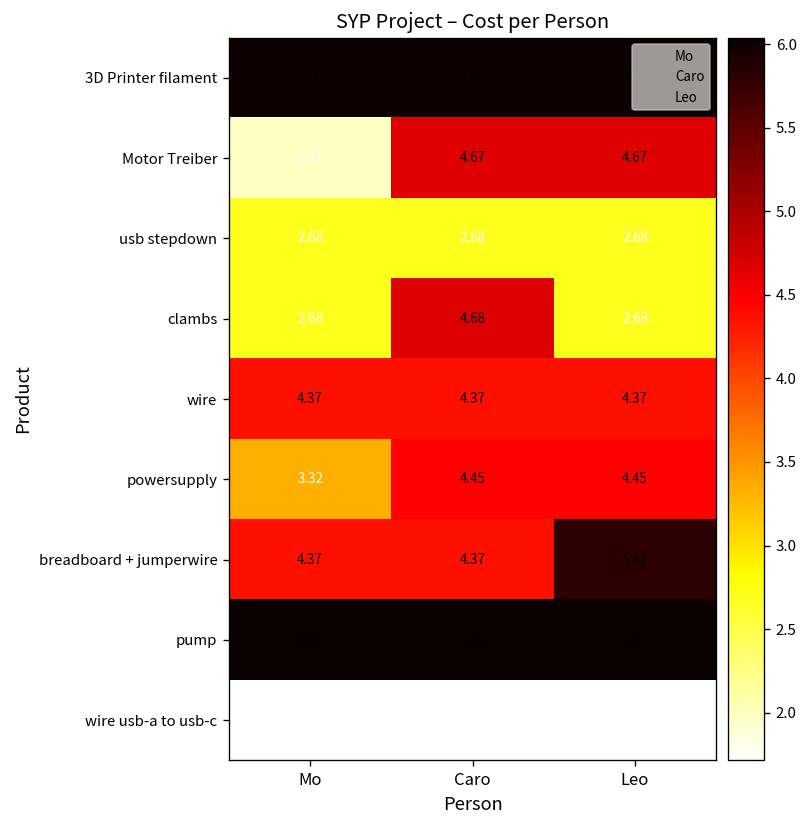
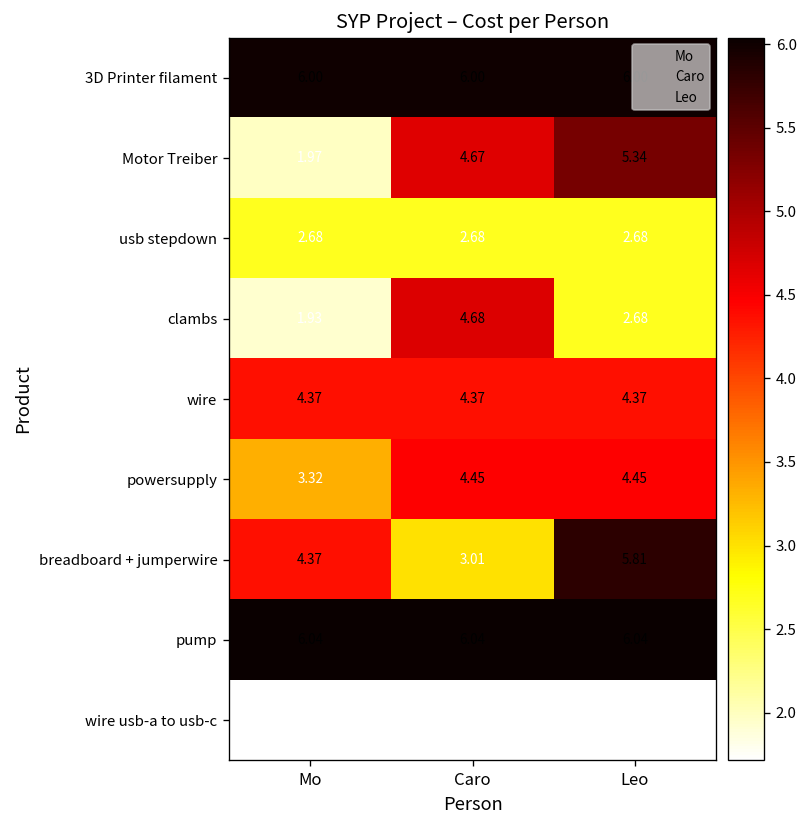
Motor Treiber, Leo: 4.67 -> 5.34
clambs, Mo: 2.68 -> 1.93
breadboard + jumperwire, Caro: 4.37 -> 3.01
